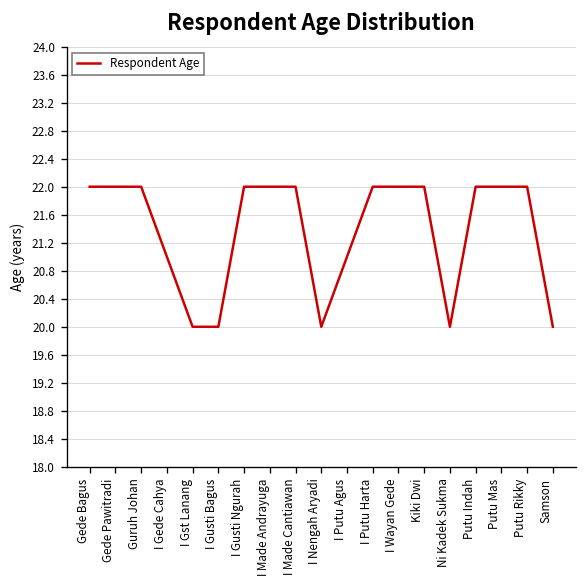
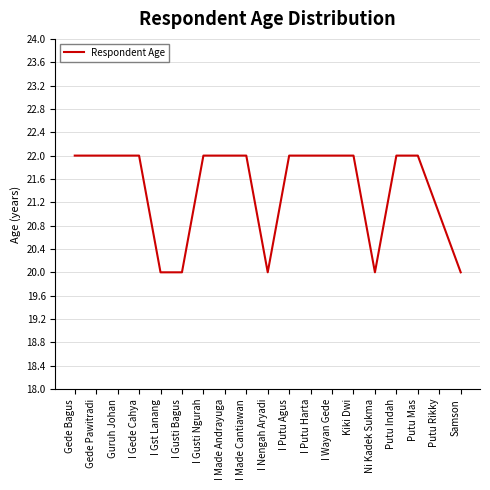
I Gede Cahya: 21 -> 22
I Putu Agus: 21 -> 22
Putu Rikky: 22 -> 21
